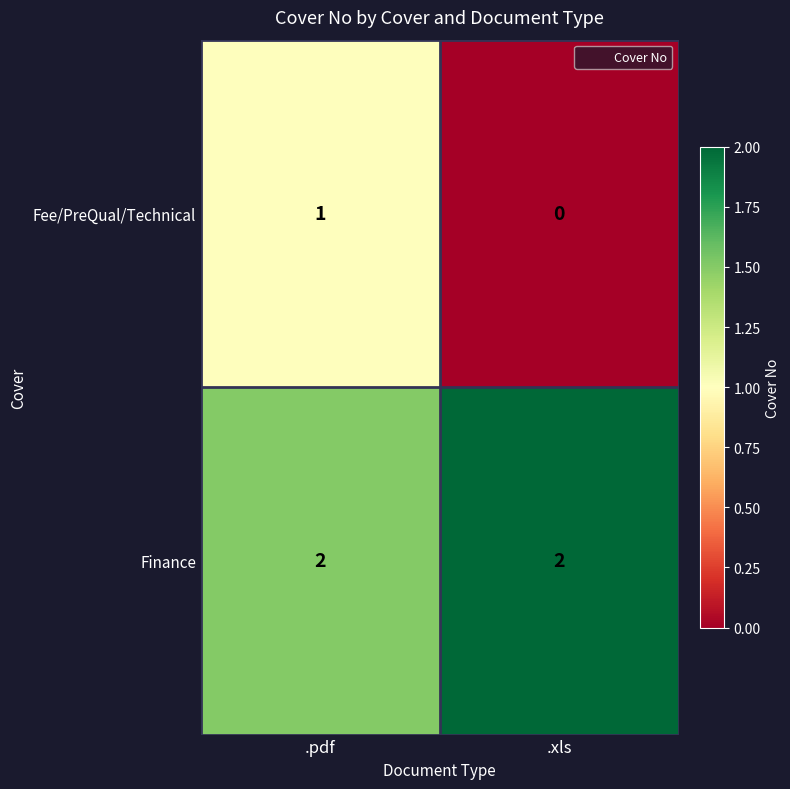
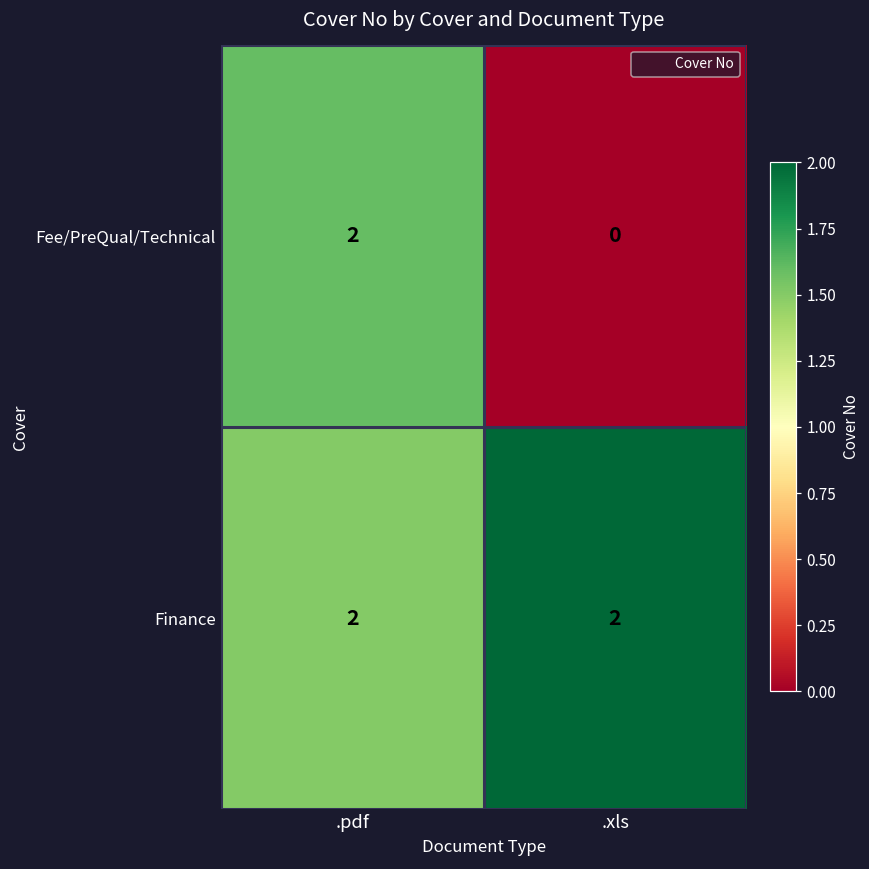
Fee/PreQual/Technical, .pdf: 1 -> 2
